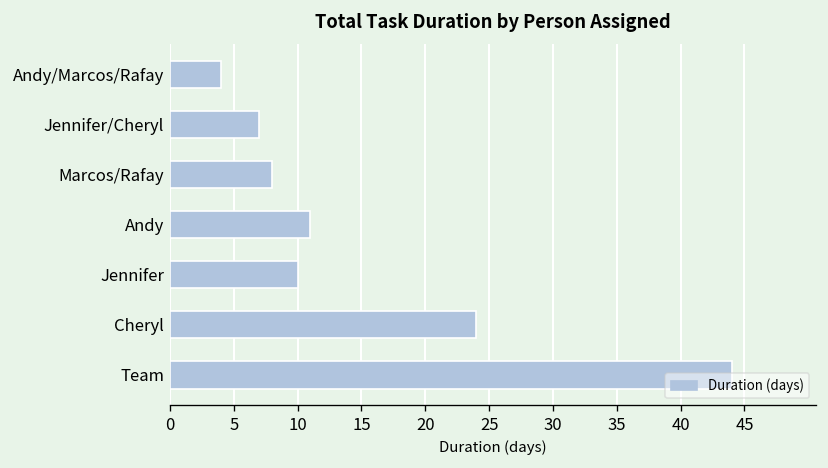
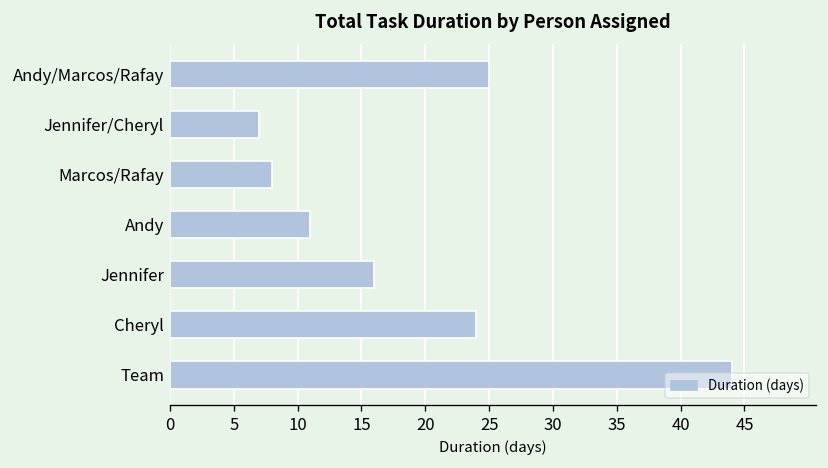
Andy/Marcos/Rafay: 4 -> 25
Jennifer: 10 -> 16
